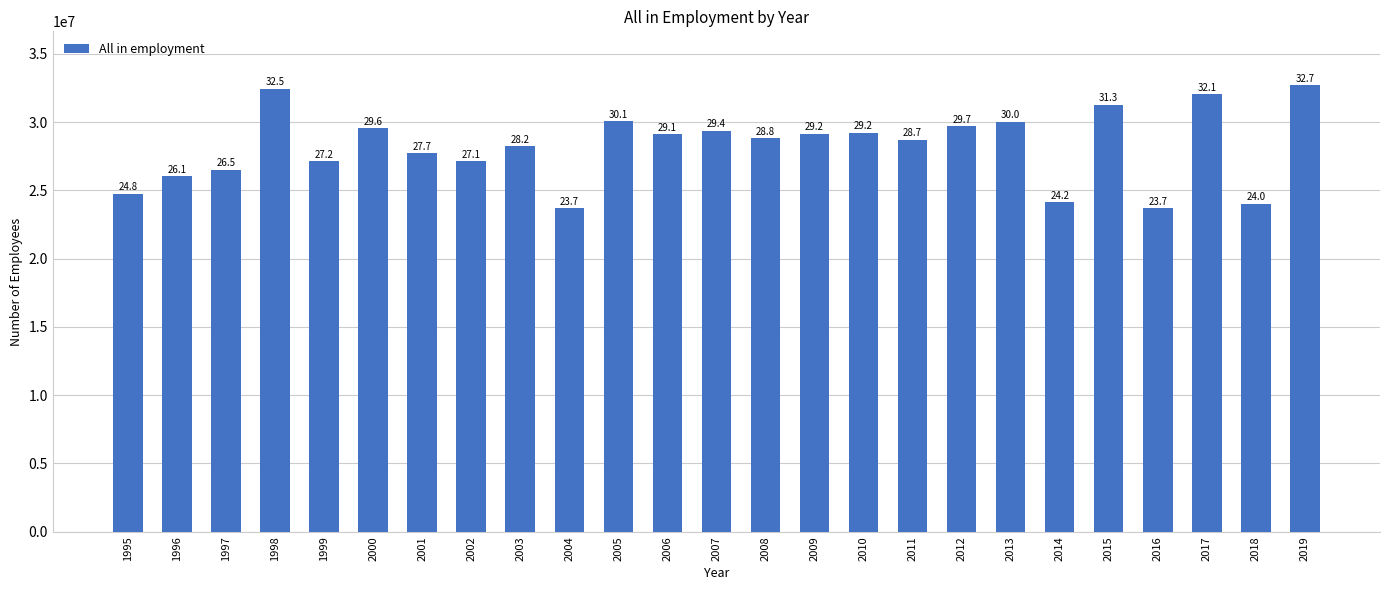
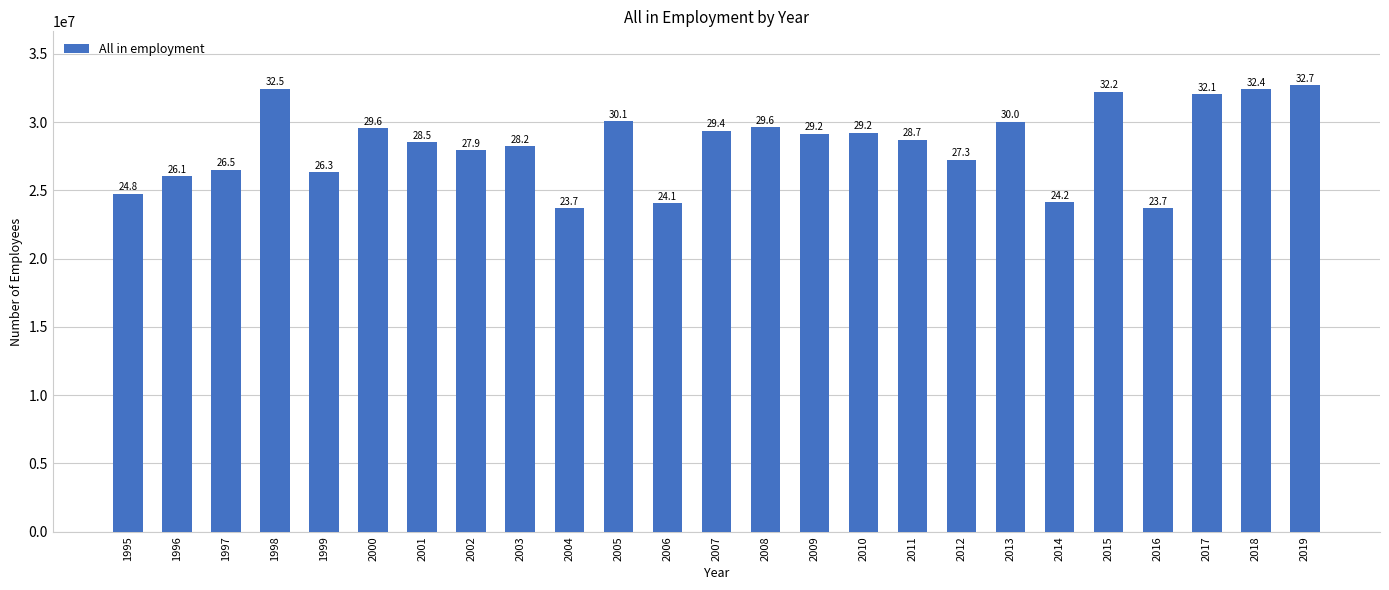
1999: 27.2 -> 26.3
2001: 27.7 -> 28.5
2002: 27.1 -> 27.9
2006: 29.1 -> 24.1
2008: 28.8 -> 29.6
2012: 29.7 -> 27.3
2015: 31.3 -> 32.2
2018: 24.0 -> 32.4
